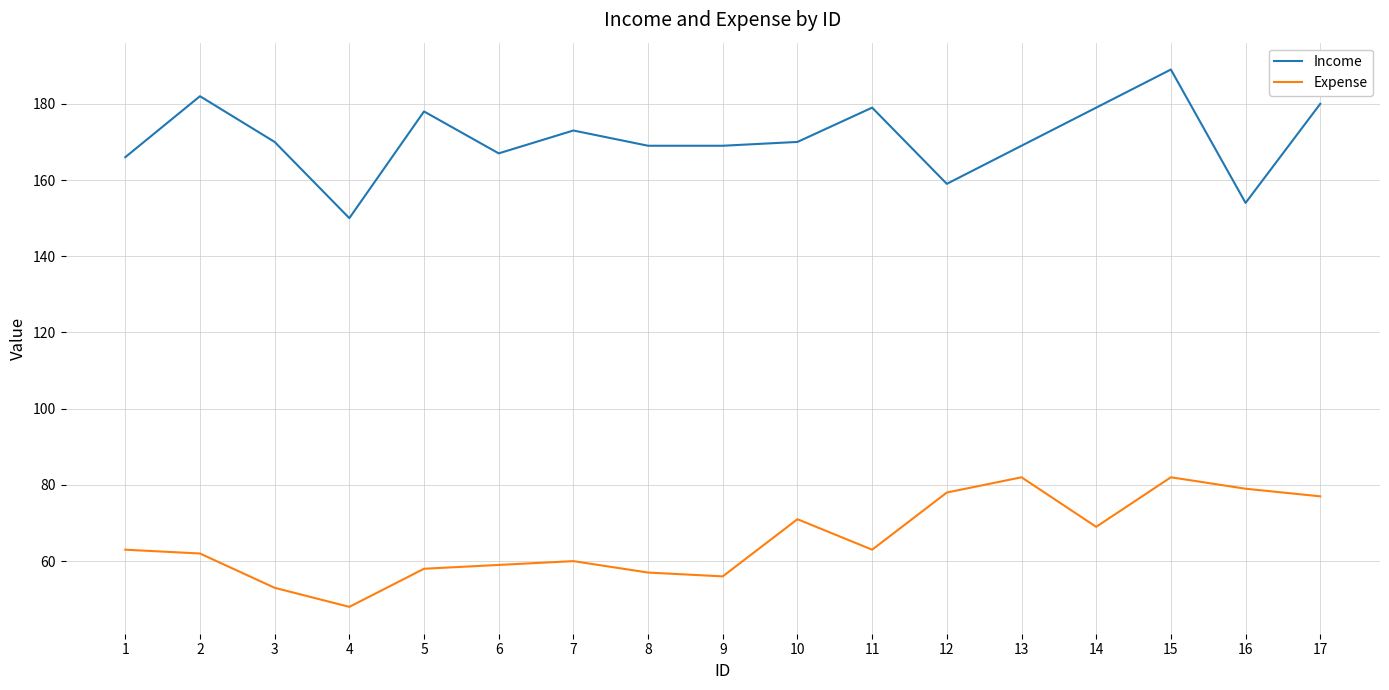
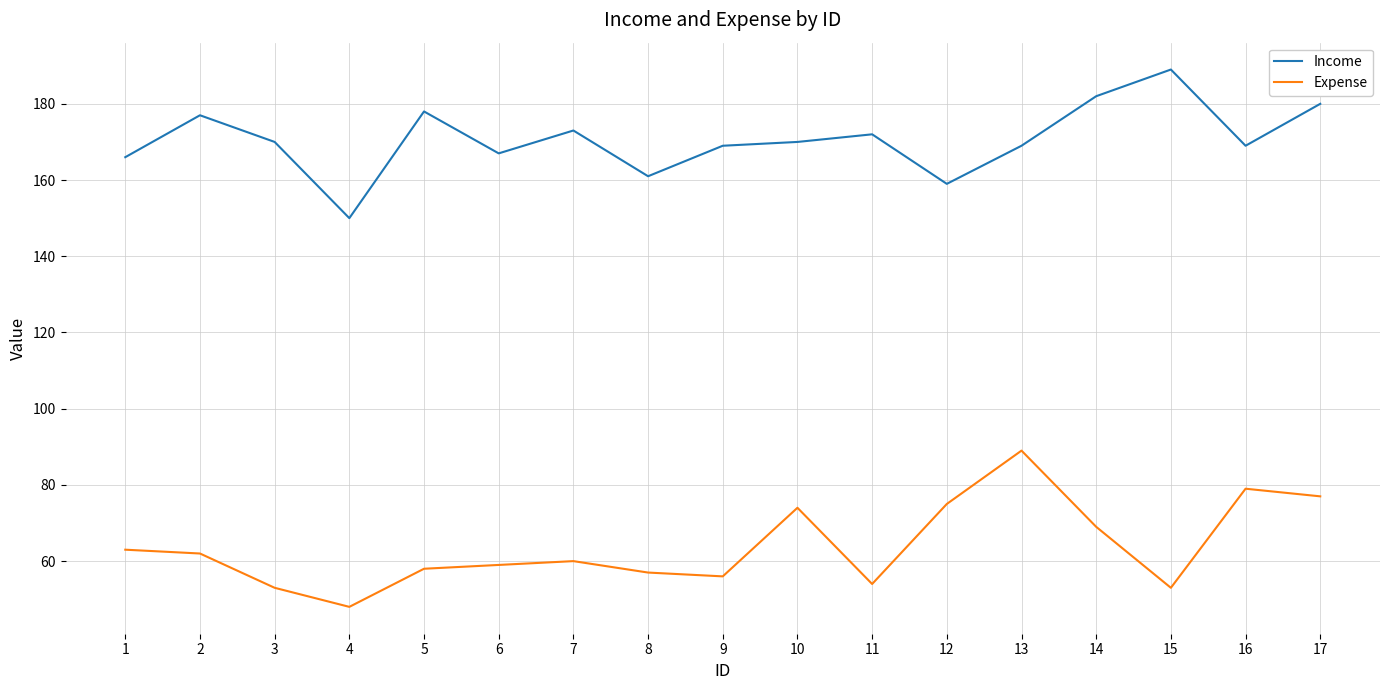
Income, 2: 182 -> 177
Income, 8: 169 -> 161
Expense, 10: 71 -> 74
Income, 11: 179 -> 172
Expense, 11: 63 -> 54
Expense, 12: 78 -> 75
Expense, 13: 82 -> 89
Income, 14: 179 -> 182
Expense, 15: 82 -> 53
Income, 16: 154 -> 169
